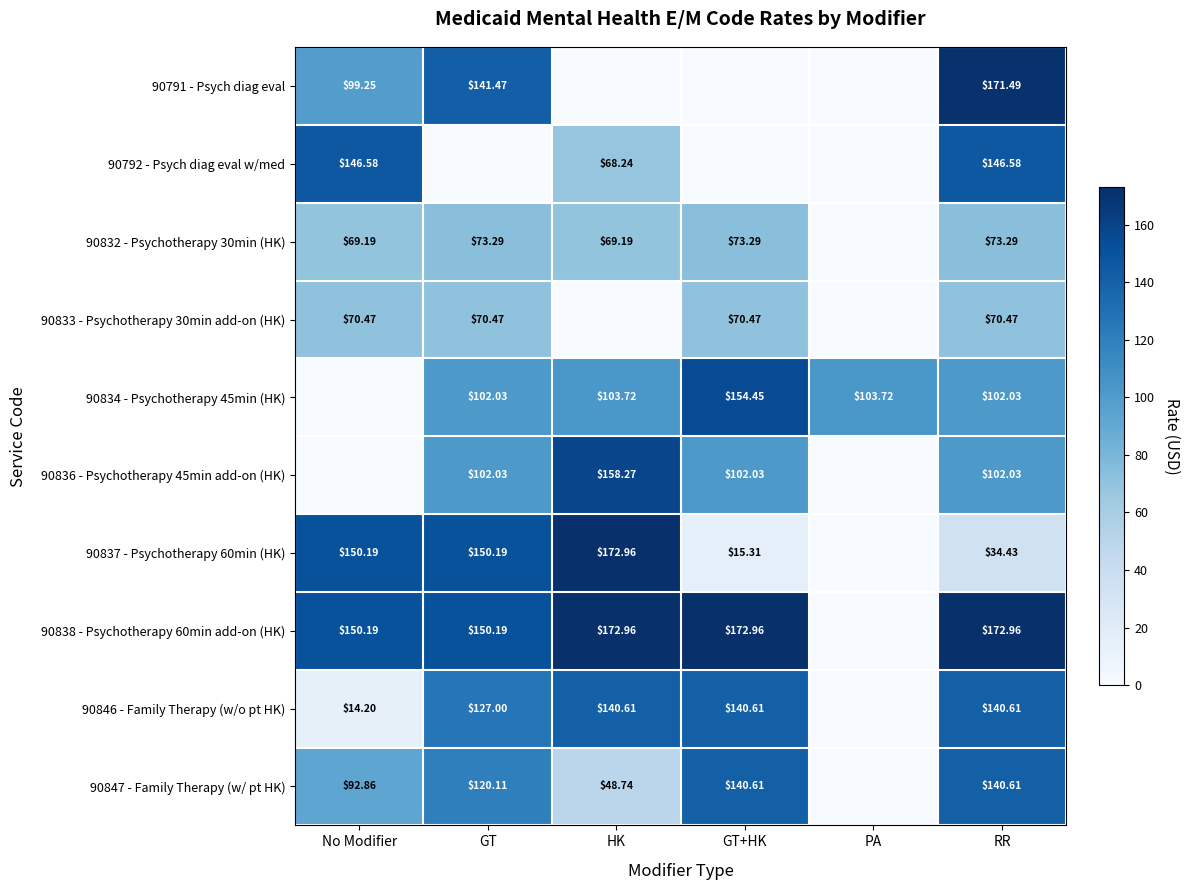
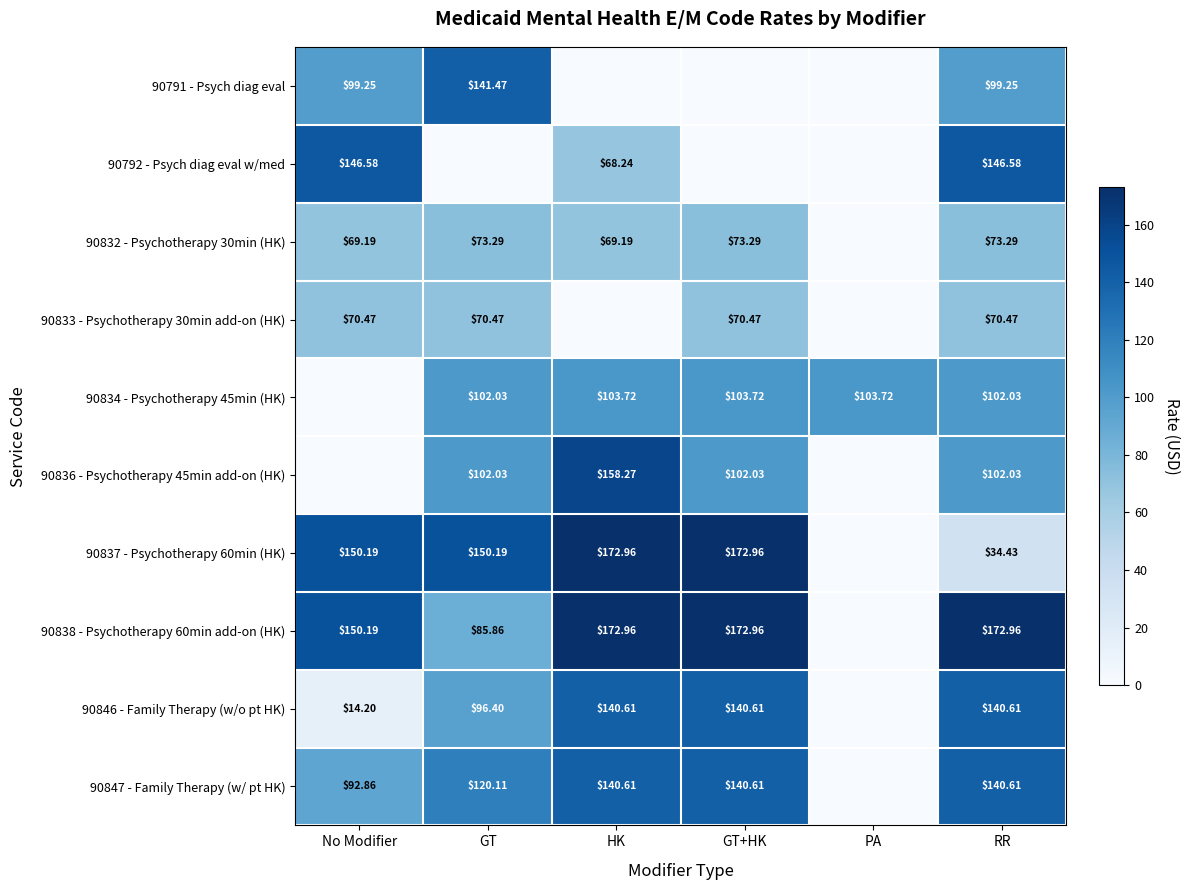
90791 - Psych diag eval, RR: $171.49 -> $99.25
90834 - Psychotherapy 45min (HK), GT+HK: $154.45 -> $103.72
90837 - Psychotherapy 60min (HK), GT+HK: $15.31 -> $172.96
90838 - Psychotherapy 60min add-on (HK), GT: $150.19 -> $85.86
90846 - Family Therapy (w/o pt HK), GT: $127.00 -> $96.40
90847 - Family Therapy (w/ pt HK), HK: $48.74 -> $140.61
